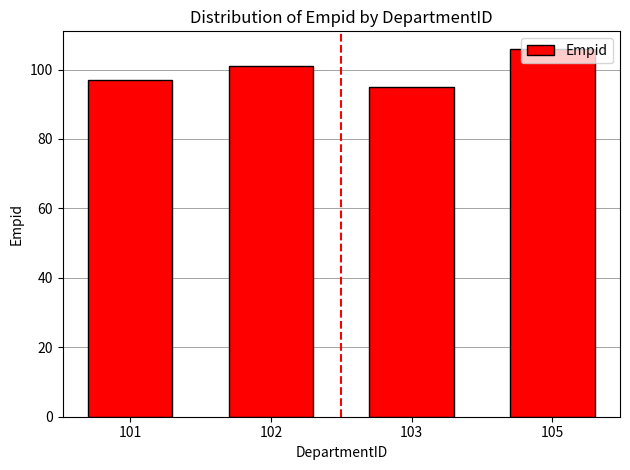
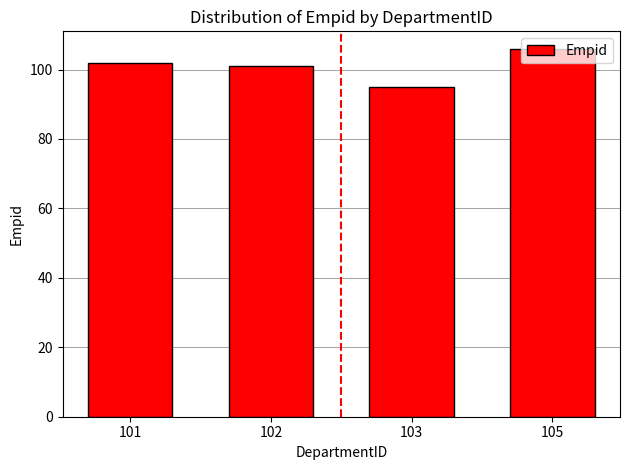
101: 97 -> 102
